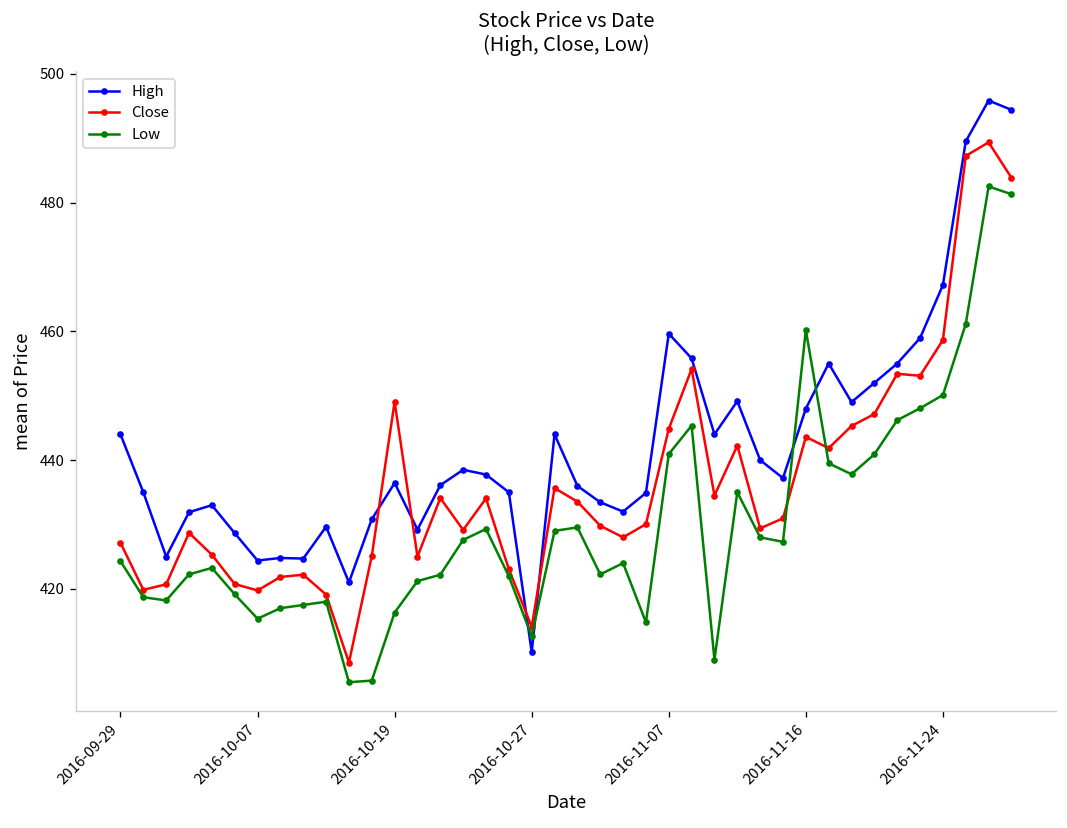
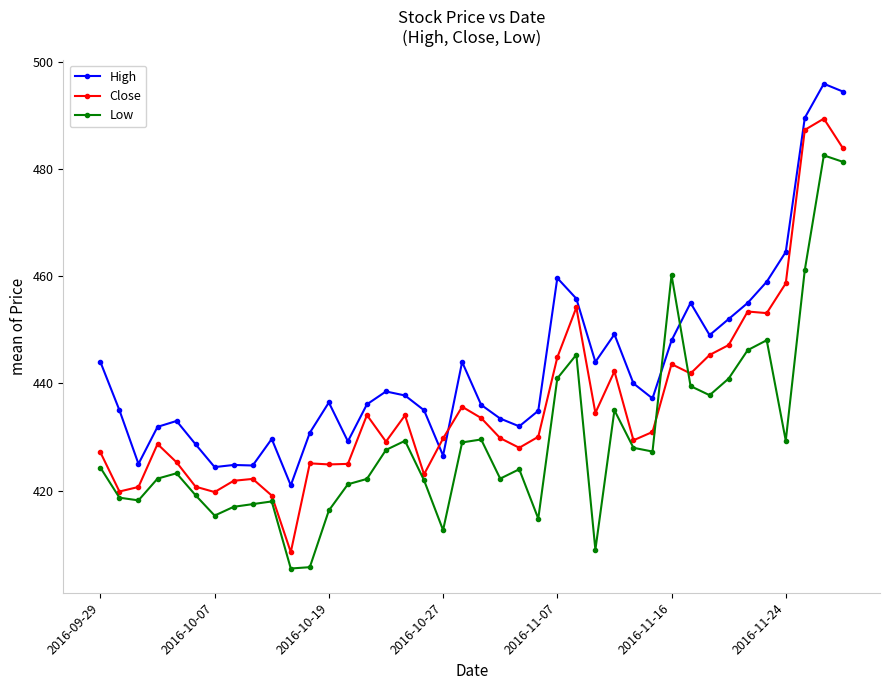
Close, 2016-10-19: 449 -> 425
High, 2016-10-27: 410 -> 427
Close, 2016-10-27: 414 -> 430
High, 2016-11-24: 467 -> 465
Low, 2016-11-24: 450 -> 429
